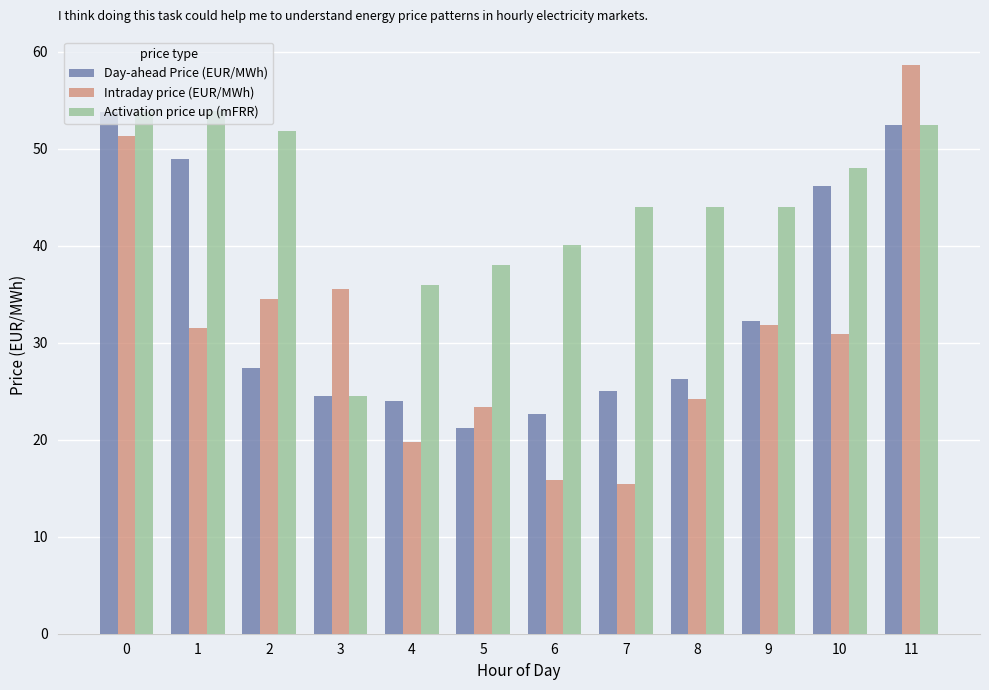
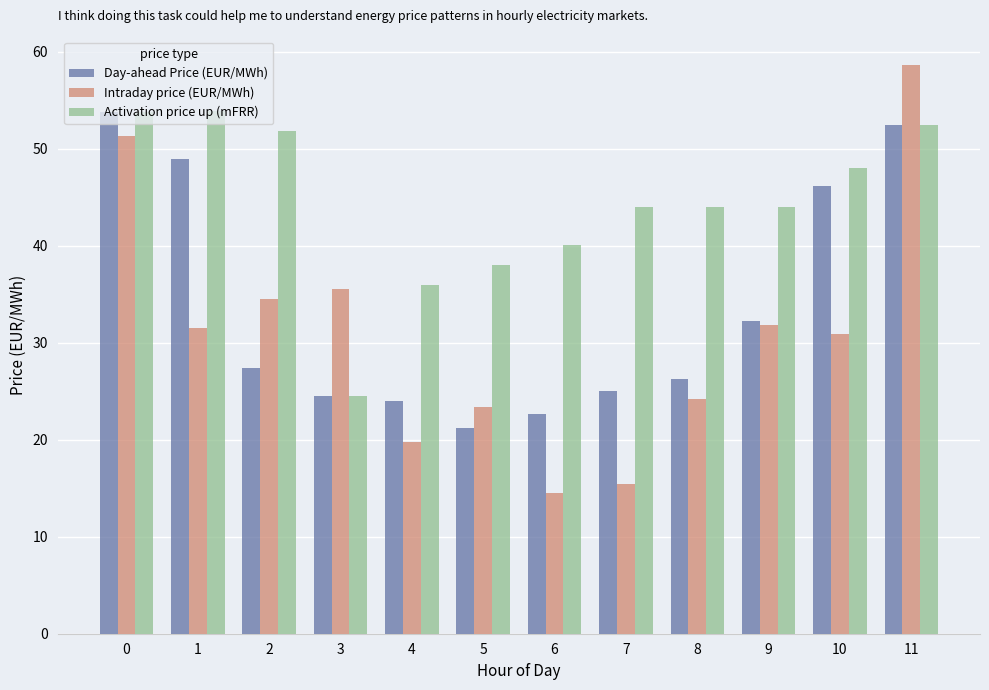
Intraday price (EUR/MWh), 6: 16 -> 14
